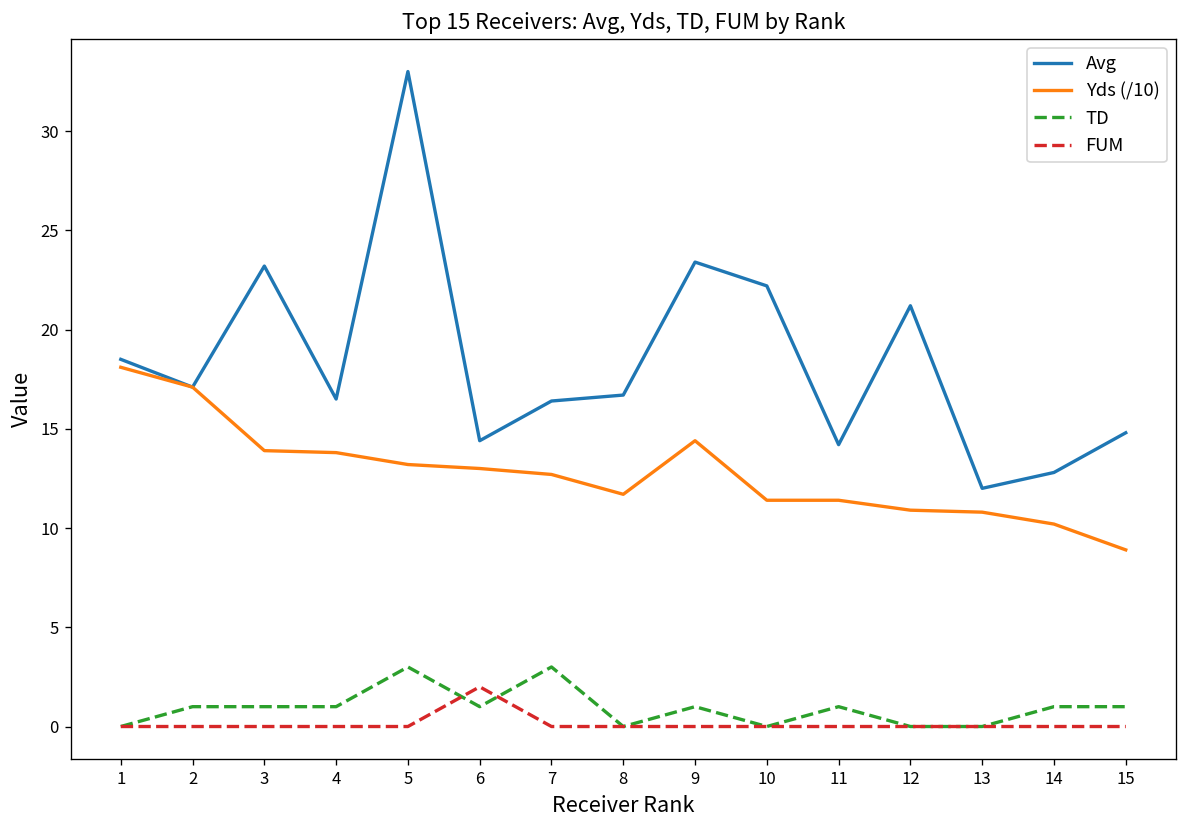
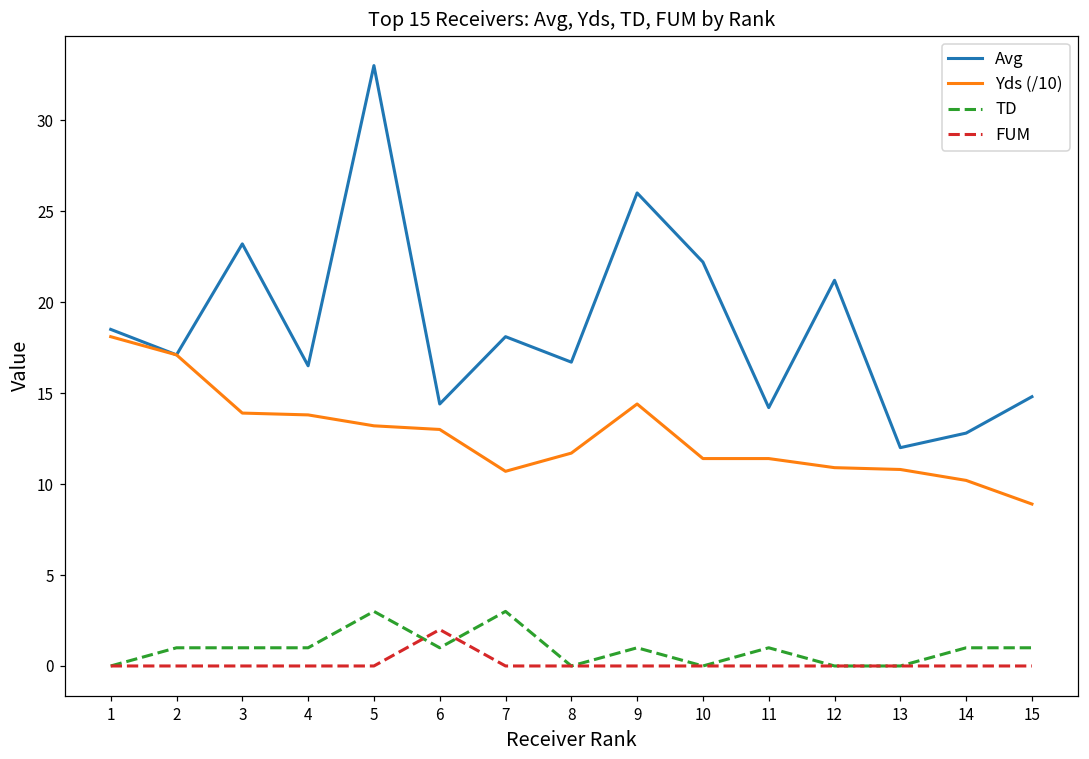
Avg, 7: 16.4 -> 18.1
Yds (/10), 7: 12.7 -> 10.7
Avg, 9: 23.4 -> 26.0
